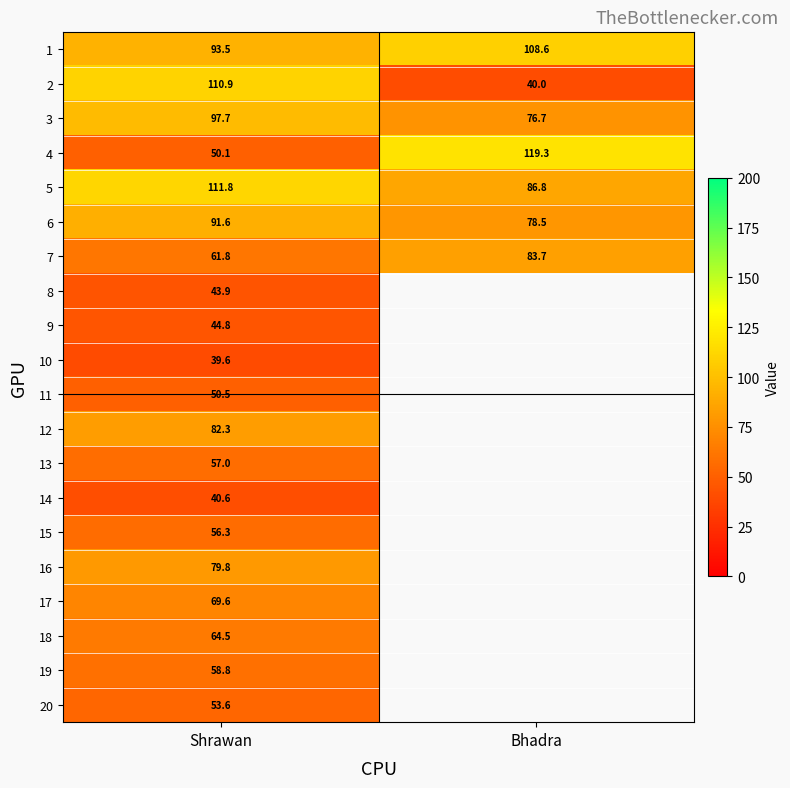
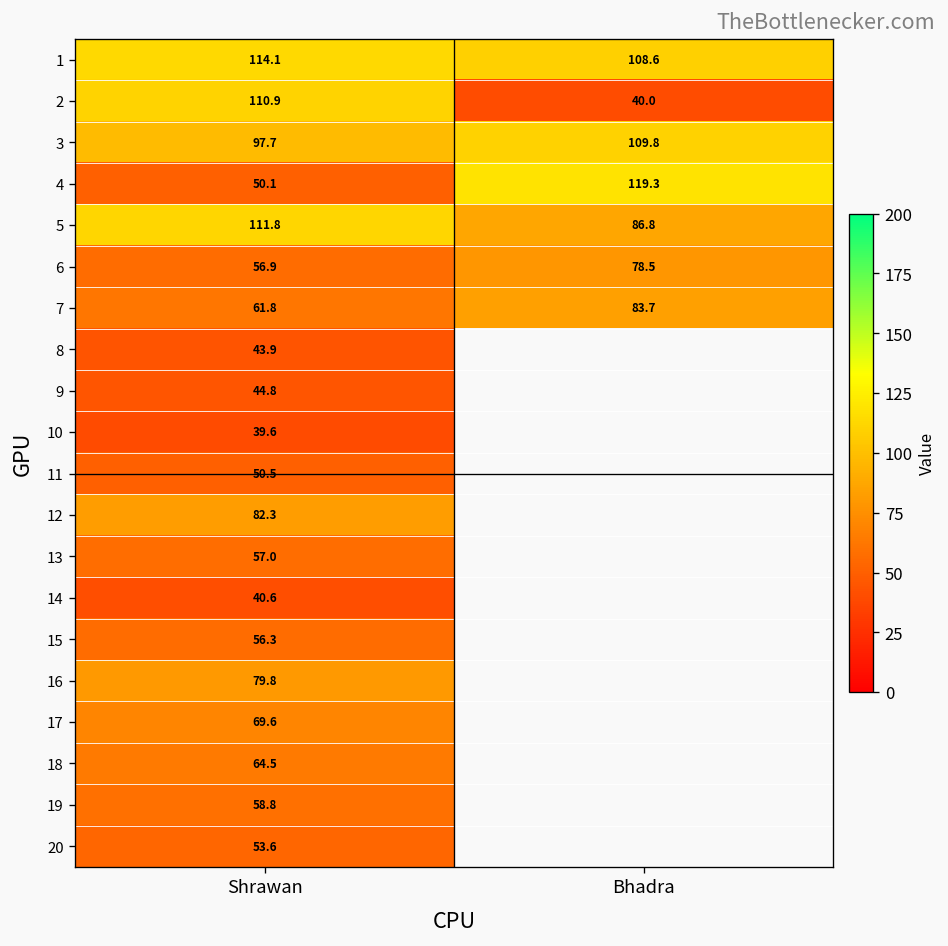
1, Shrawan: 93.5 -> 114.1
3, Bhadra: 76.7 -> 109.8
6, Shrawan: 91.6 -> 56.9
